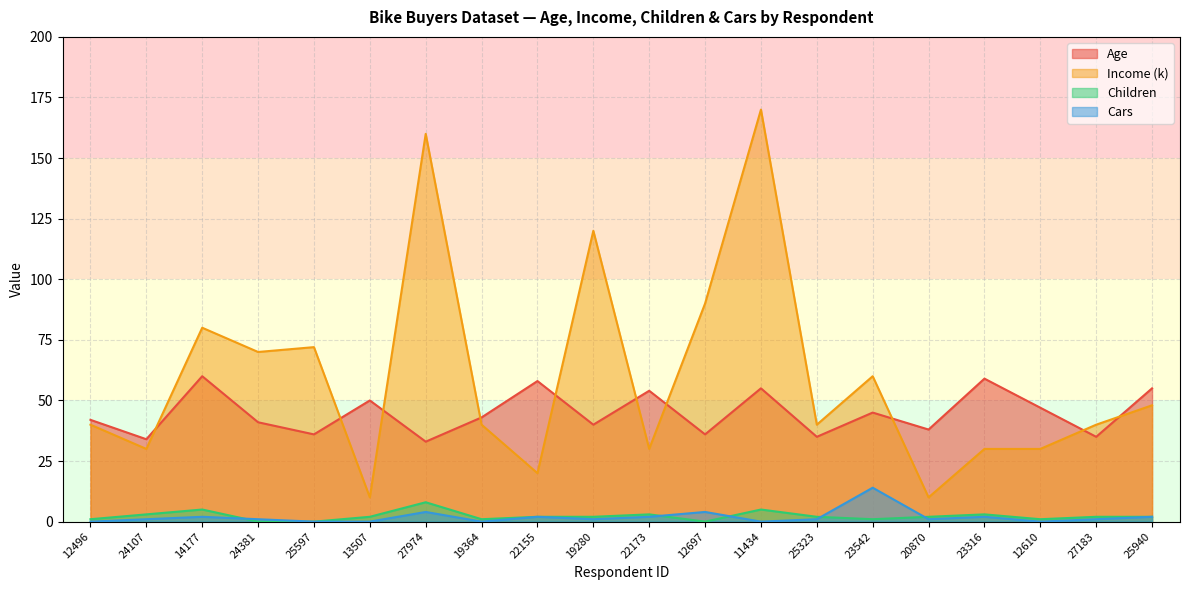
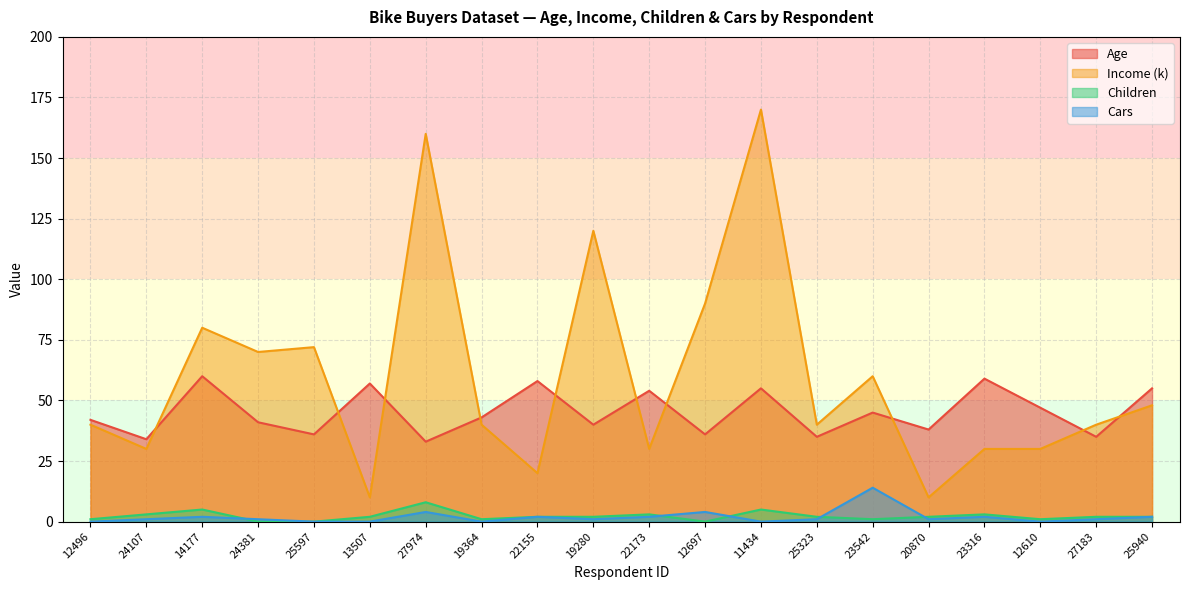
Age, 13507: 50 -> 57
